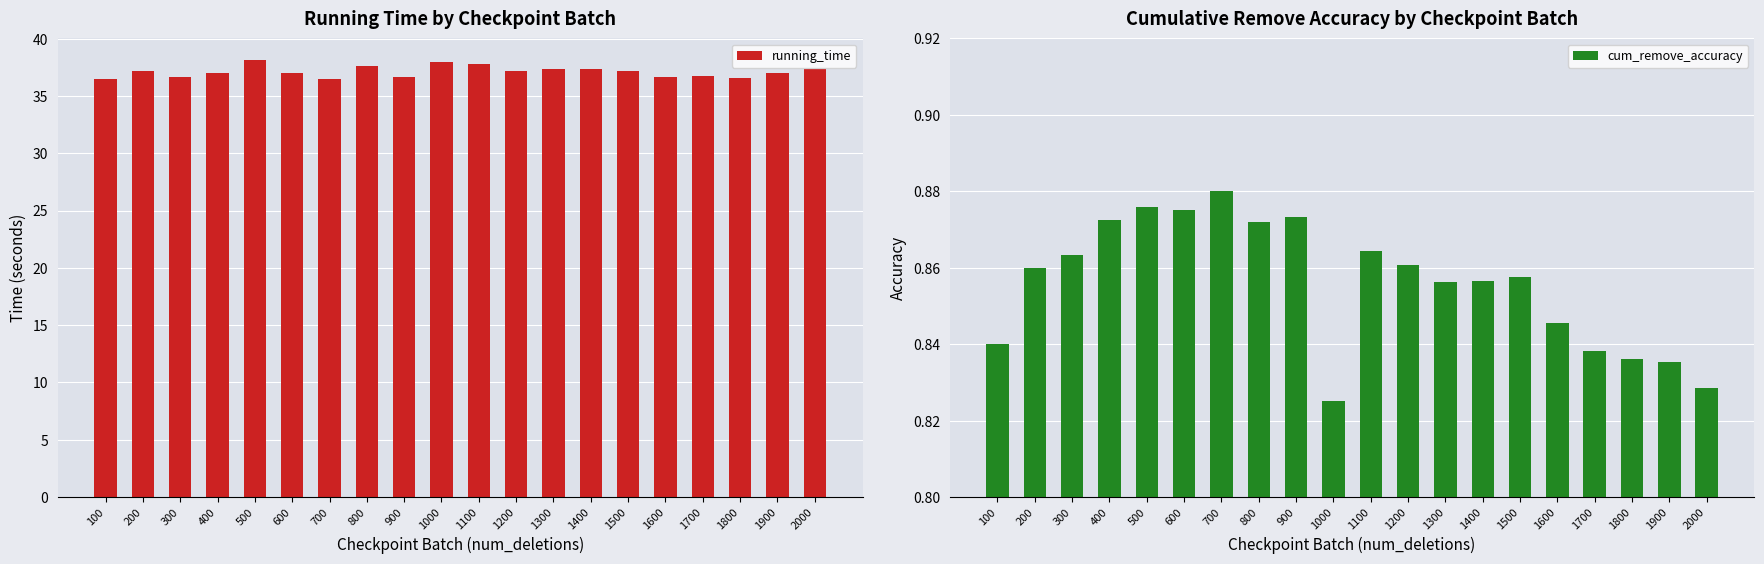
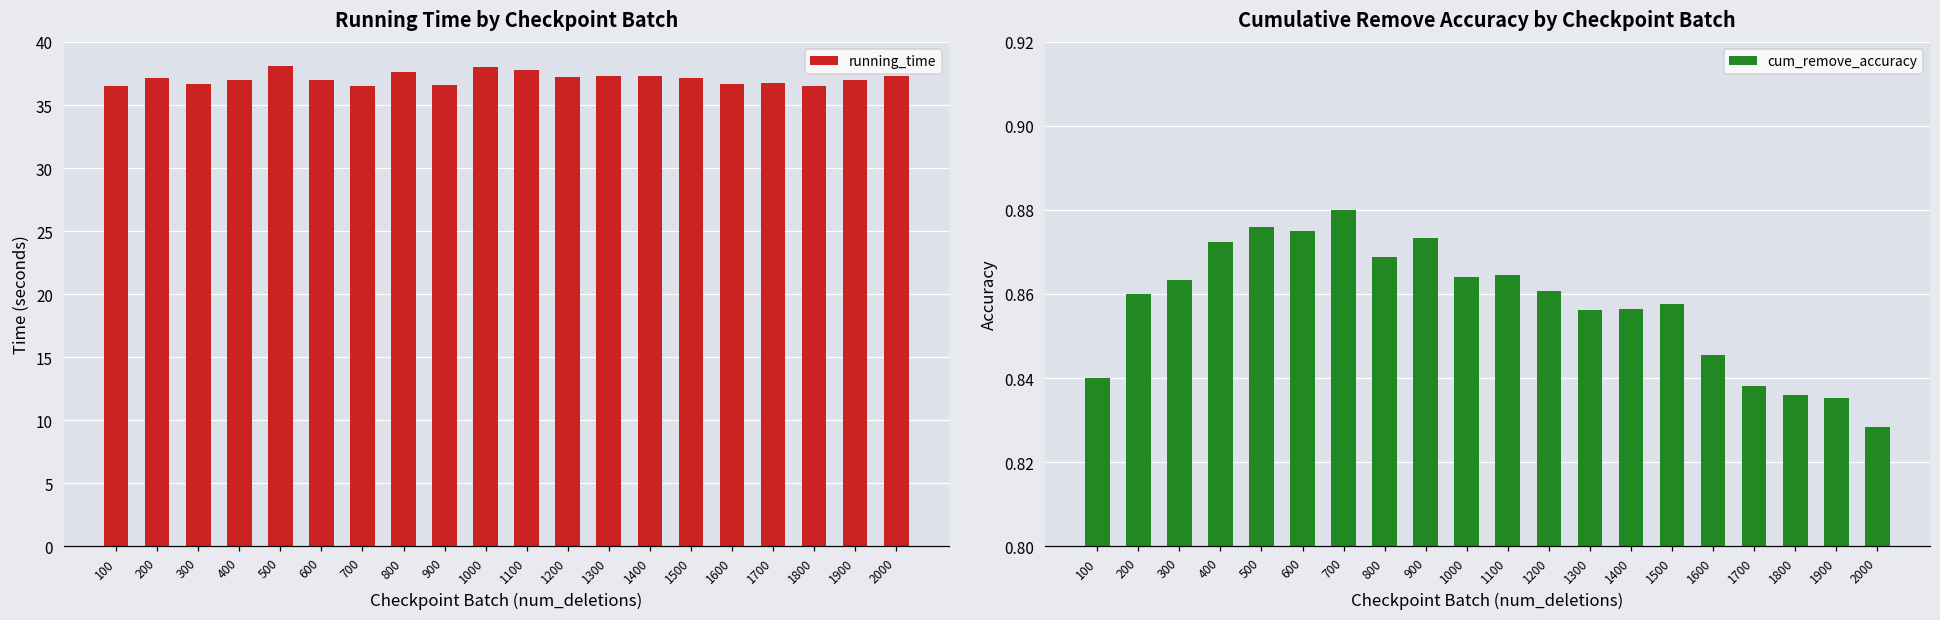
Cumulative Remove Accuracy by Checkpoint Batch, 800: 0.872 -> 0.869
Cumulative Remove Accuracy by Checkpoint Batch, 1000: 0.825 -> 0.864
